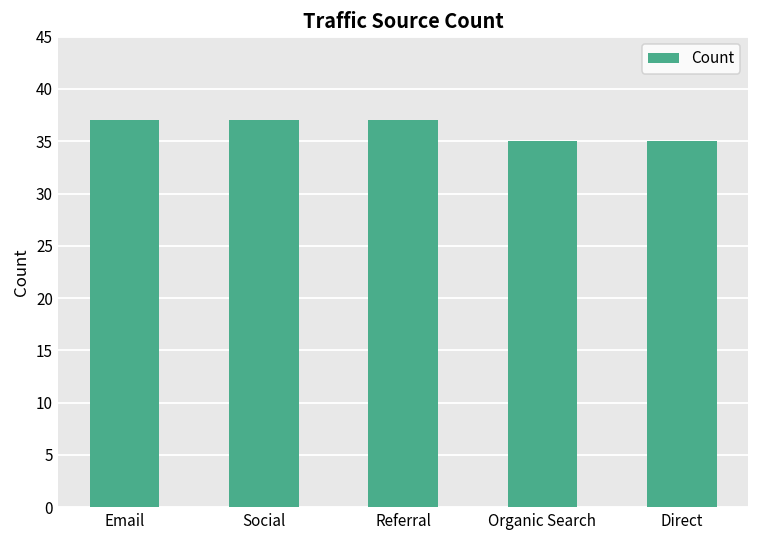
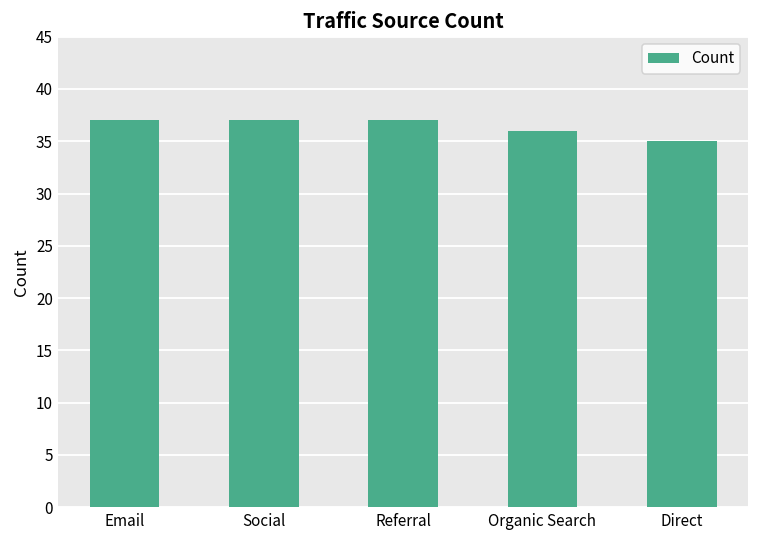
Organic Search: 35 -> 36
